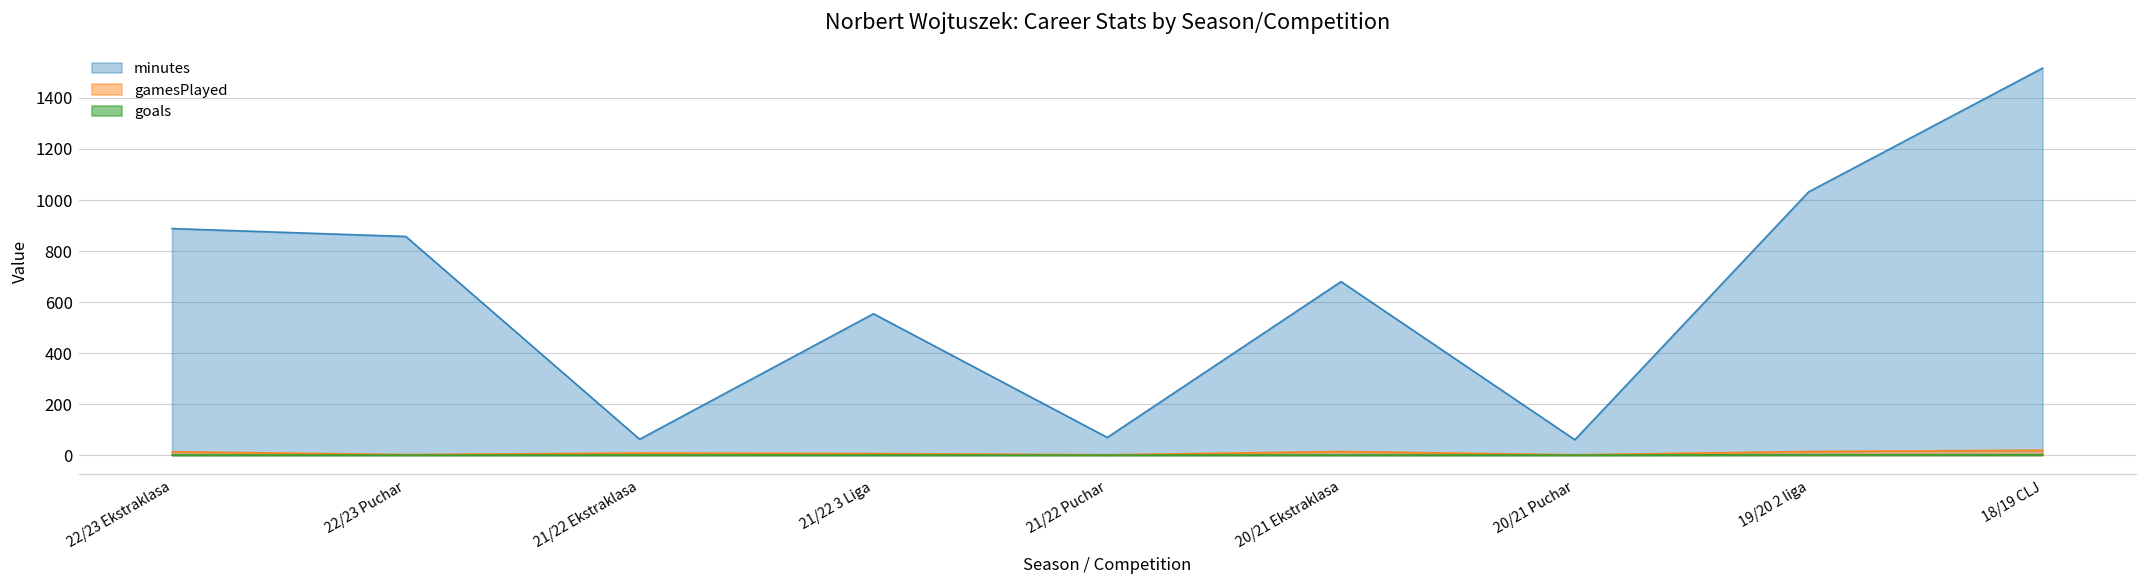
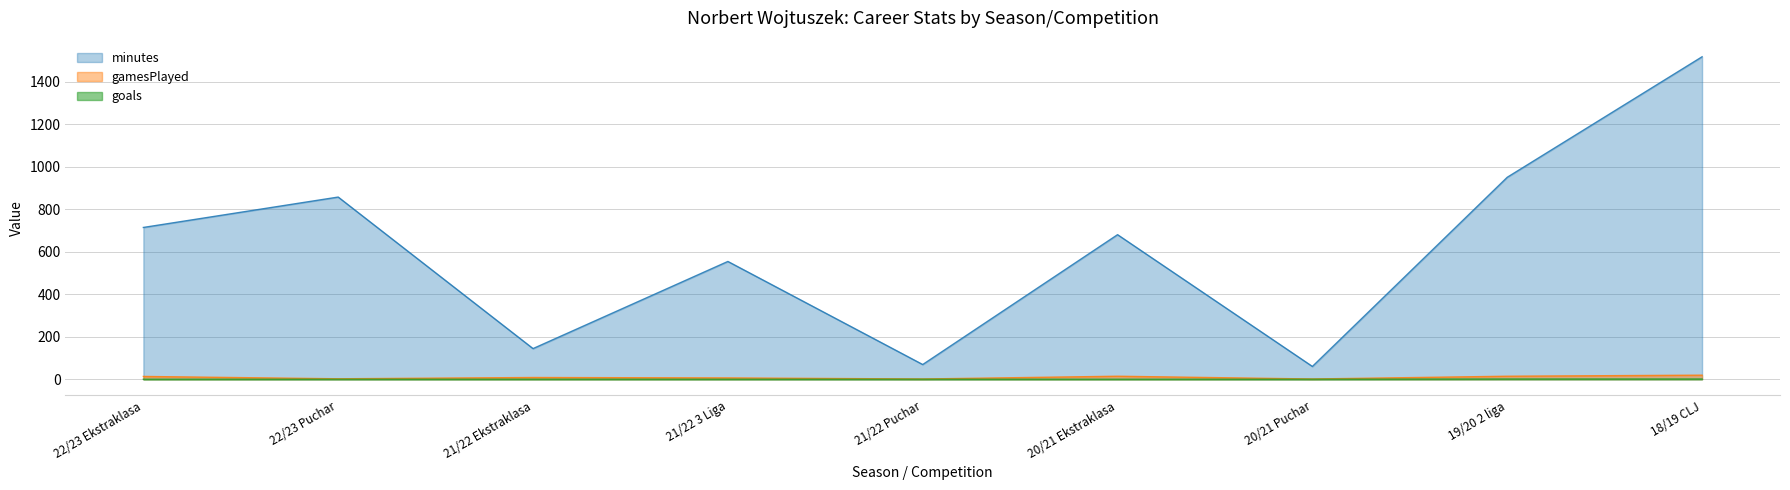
minutes, 22/23 Ekstraklasa: 890 -> 710
minutes, 21/22 Ekstraklasa: 60 -> 140
minutes, 19/20 2 liga: 1030 -> 950
